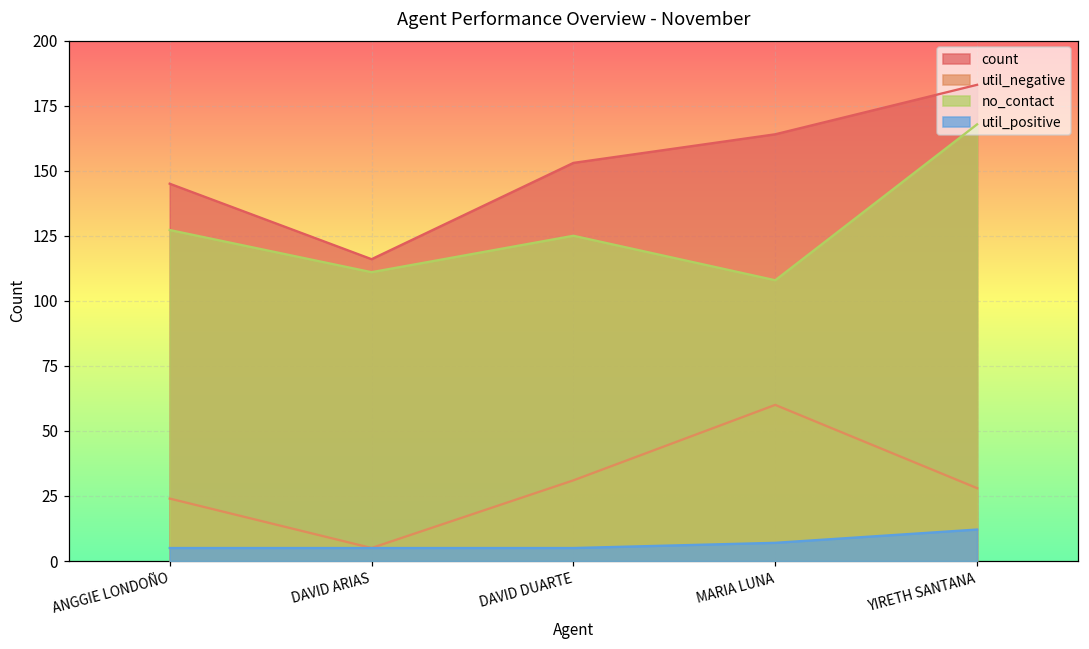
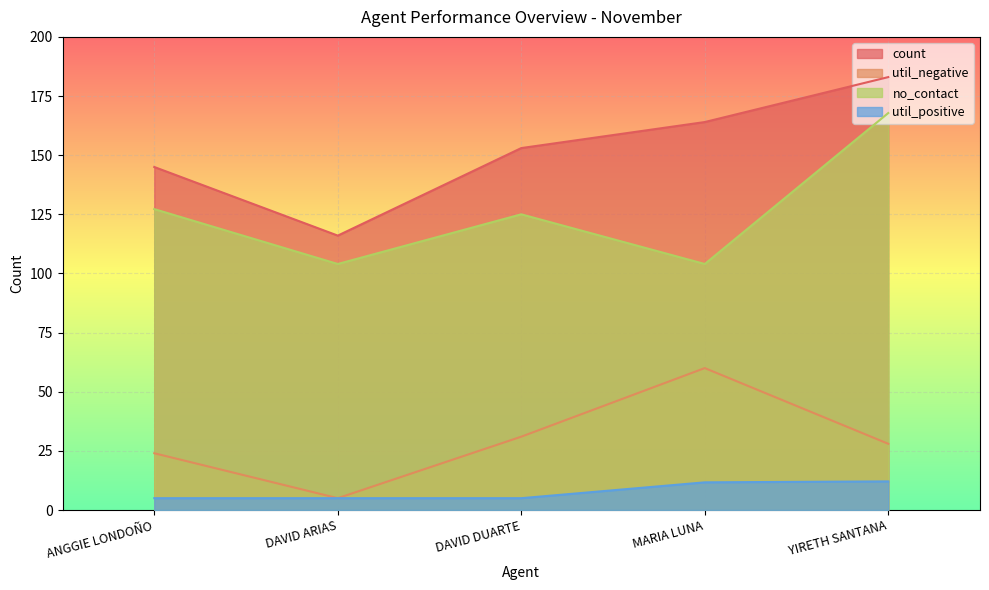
no_contact, DAVID ARIAS: 111 -> 104
no_contact, MARIA LUNA: 108 -> 104
util_positive, MARIA LUNA: 7 -> 12
